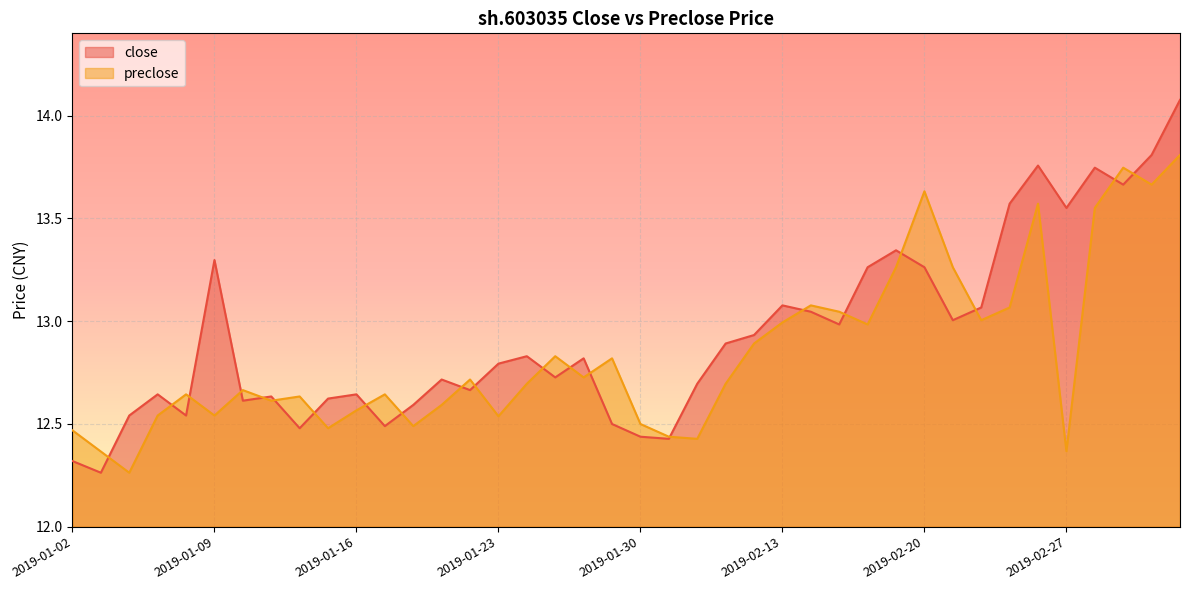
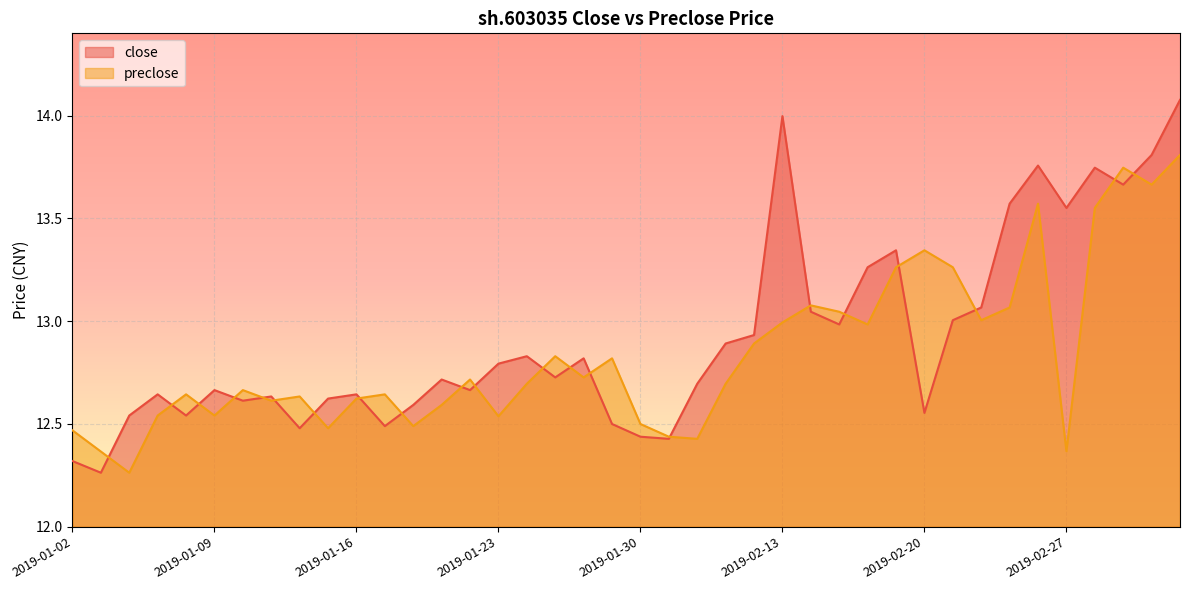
close, 2019-01-09: 13.30 -> 12.66
preclose, 2019-01-16: 12.57 -> 12.62
close, 2019-02-13: 13.08 -> 14.00
close, 2019-02-20: 13.26 -> 12.55
preclose, 2019-02-20: 13.63 -> 13.34
